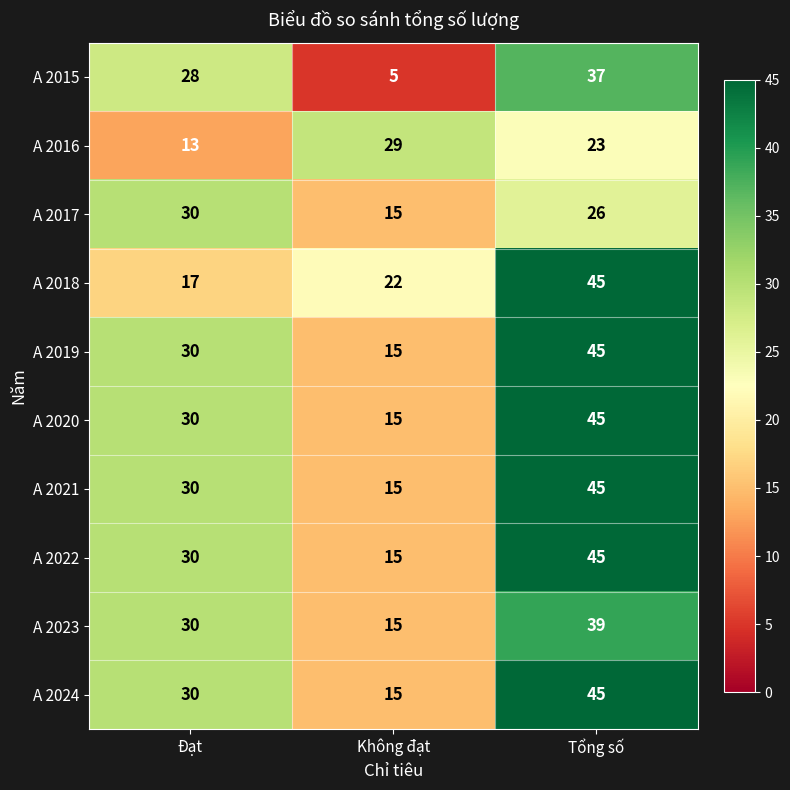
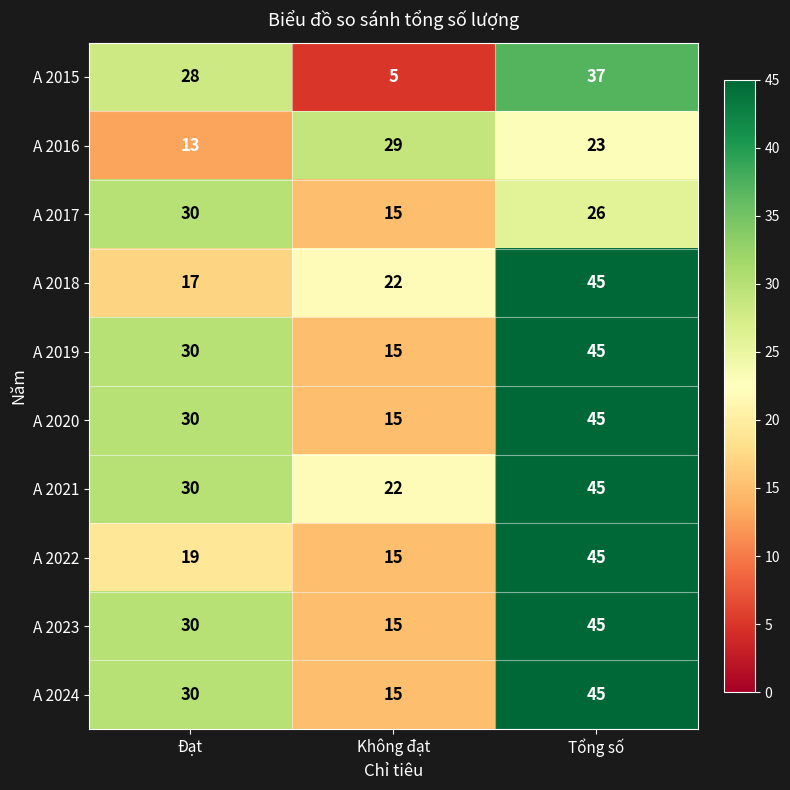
A 2021, Không đạt: 15 -> 22
A 2022, Đạt: 30 -> 19
A 2023, Tổng số: 39 -> 45
